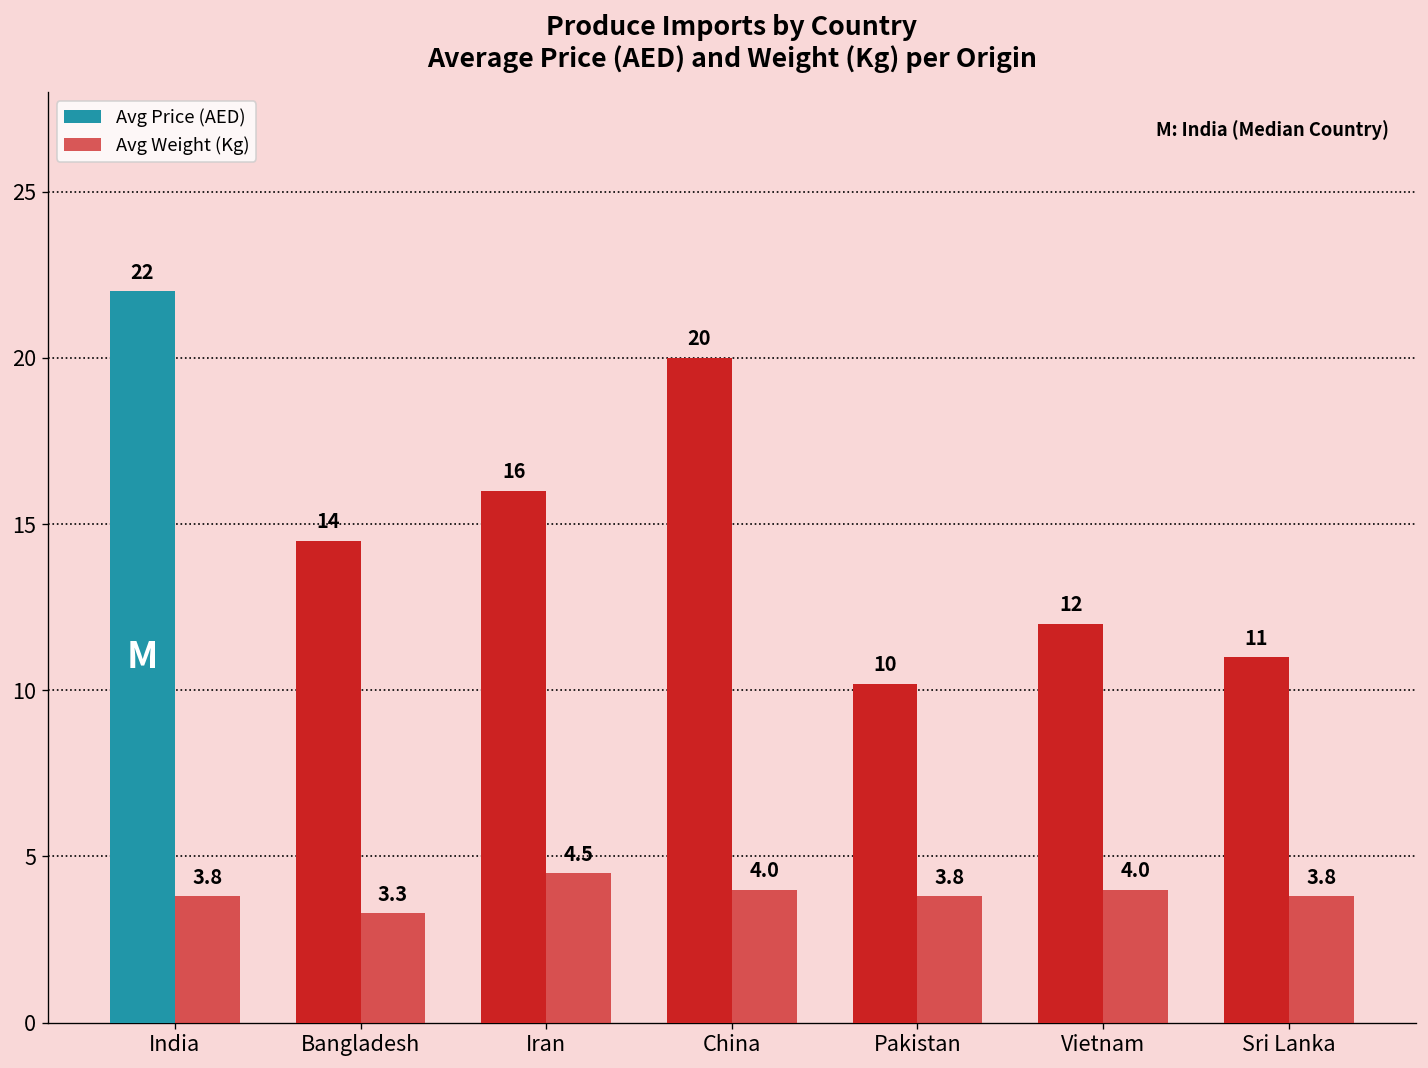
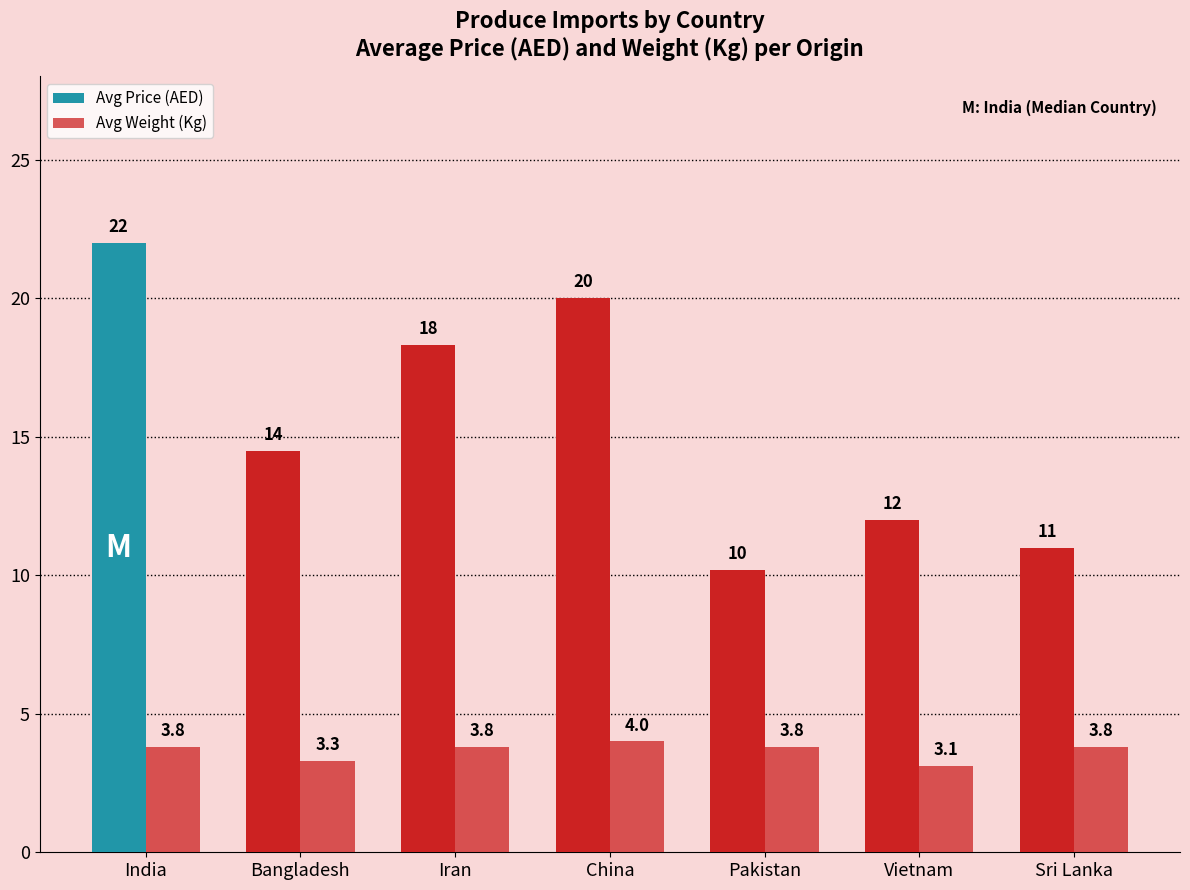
Avg Price (AED), Iran: 16 -> 18
Avg Weight (Kg), Iran: 4.5 -> 3.8
Avg Weight (Kg), Vietnam: 4.0 -> 3.1
